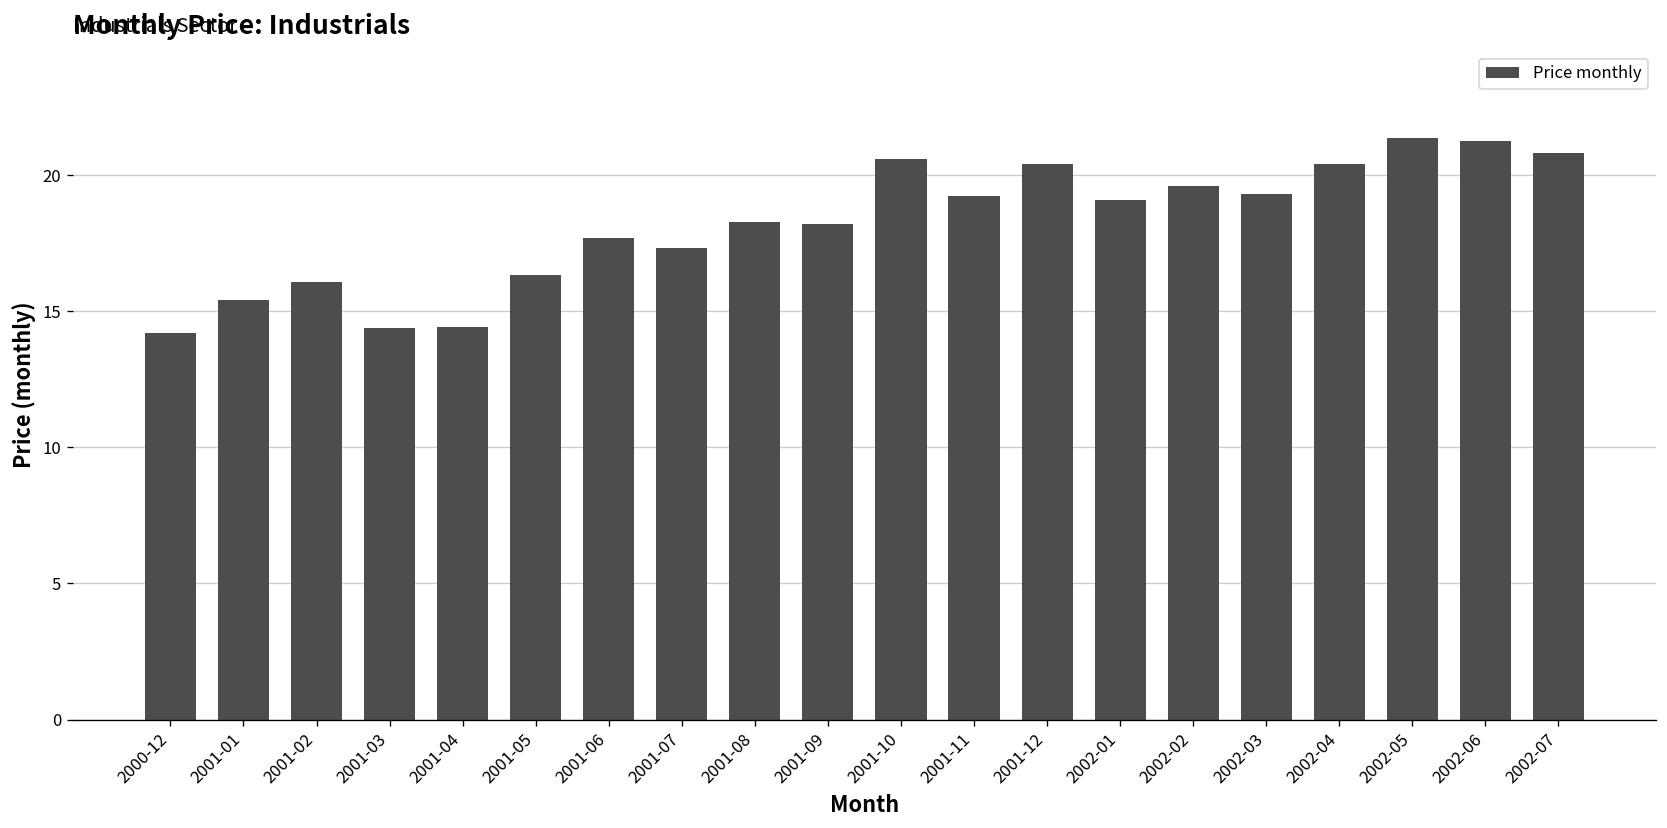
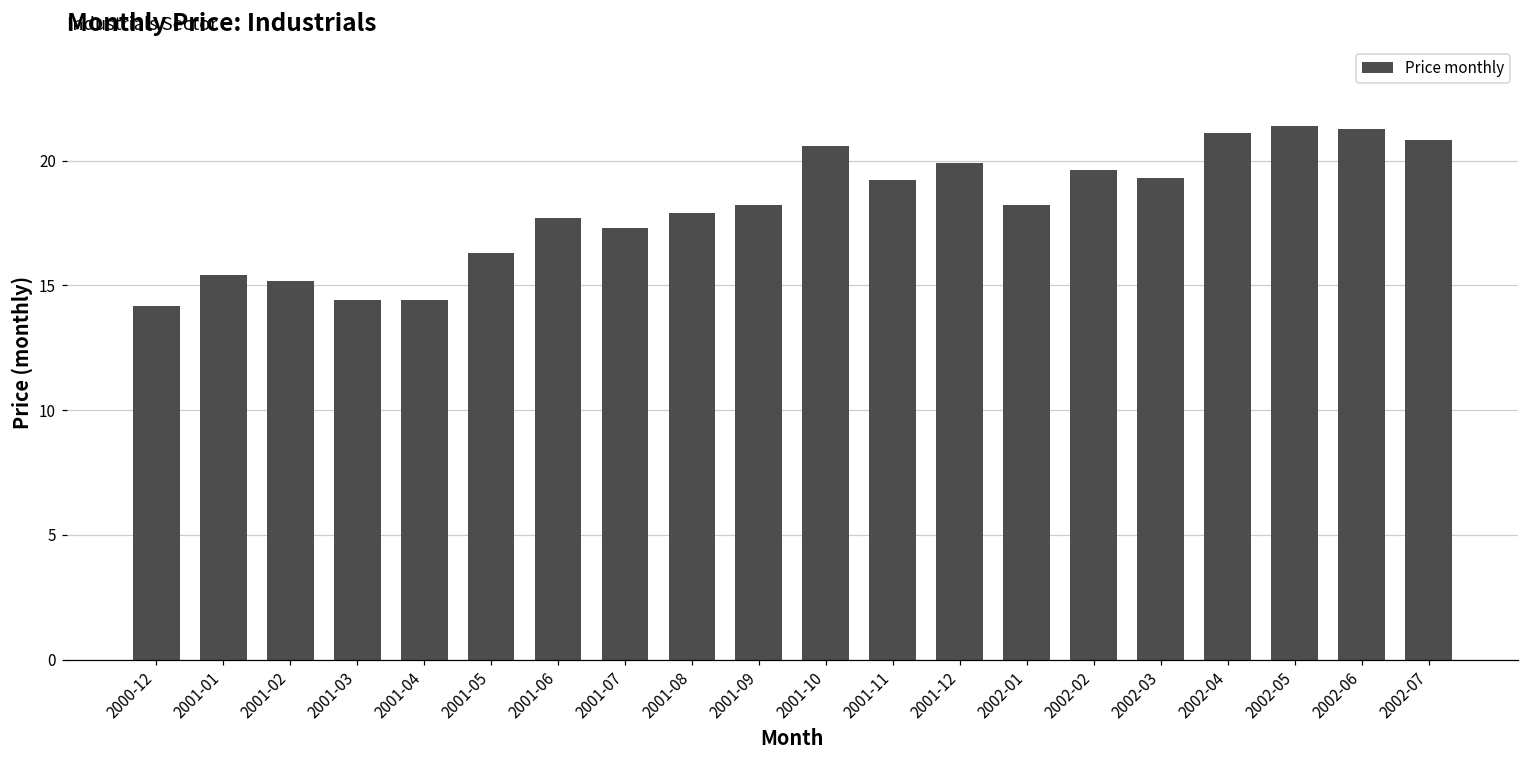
2001-02: 16.1 -> 15.2
2001-08: 18.3 -> 17.9
2001-12: 20.4 -> 19.9
2002-01: 19.1 -> 18.2
2002-04: 20.4 -> 21.1
